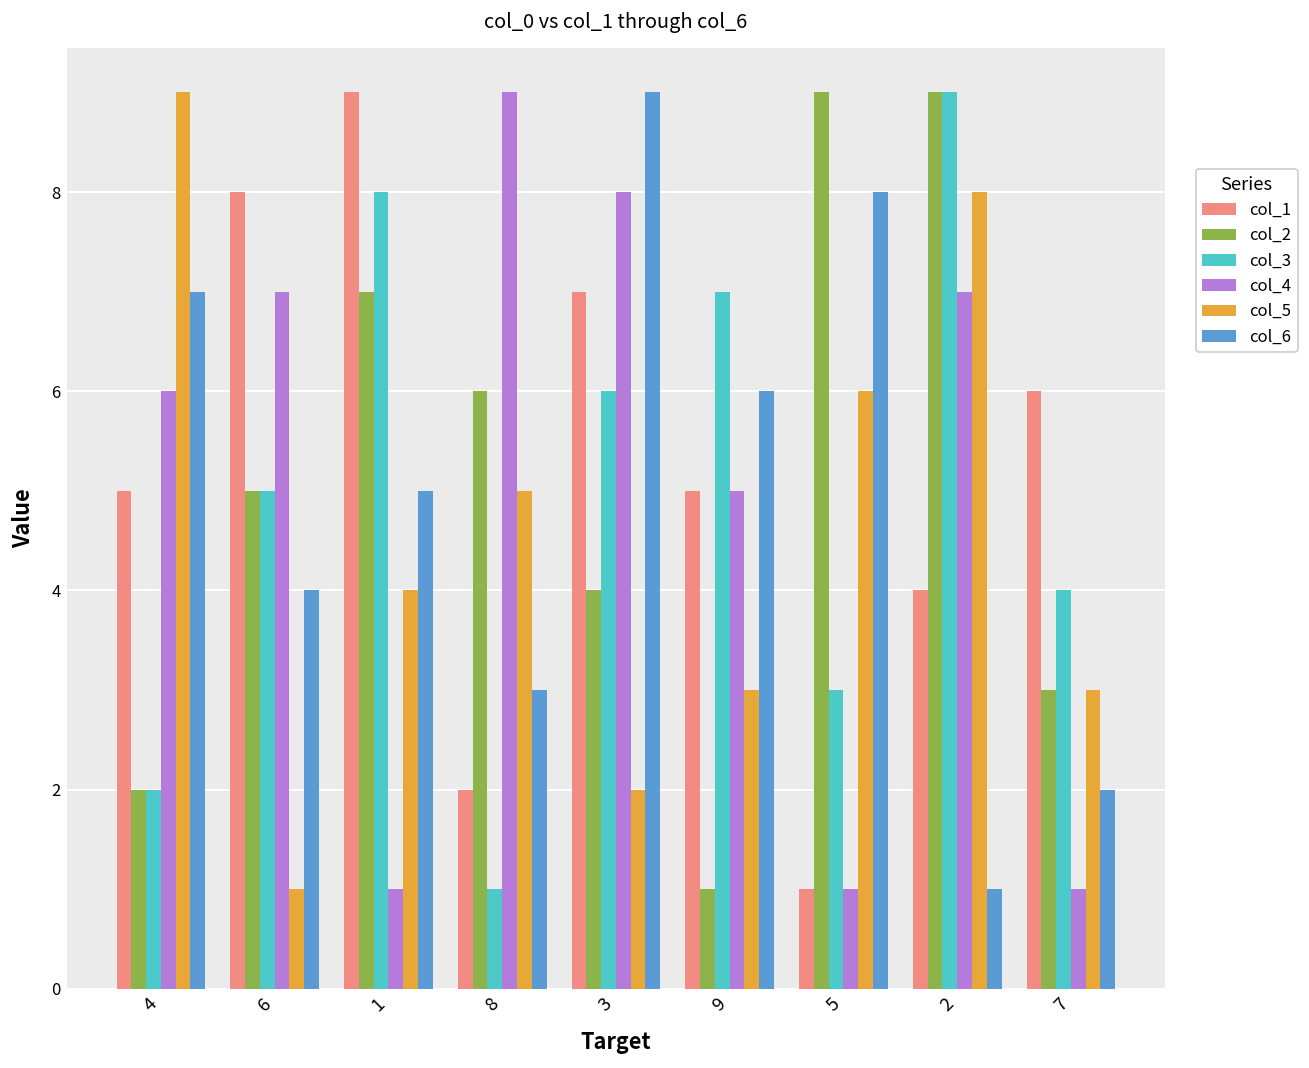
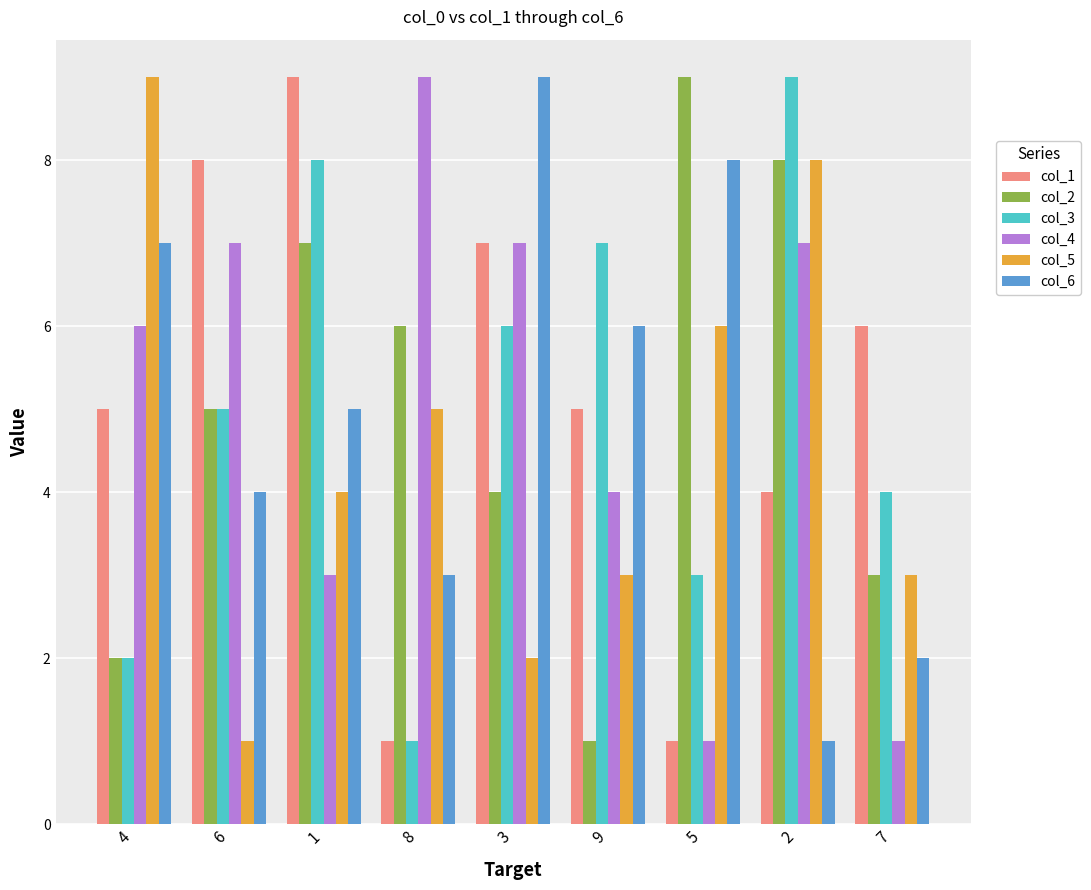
col_4, 1: 1 -> 3
col_1, 8: 2 -> 1
col_4, 3: 8 -> 7
col_4, 9: 5 -> 4
col_2, 2: 9 -> 8
